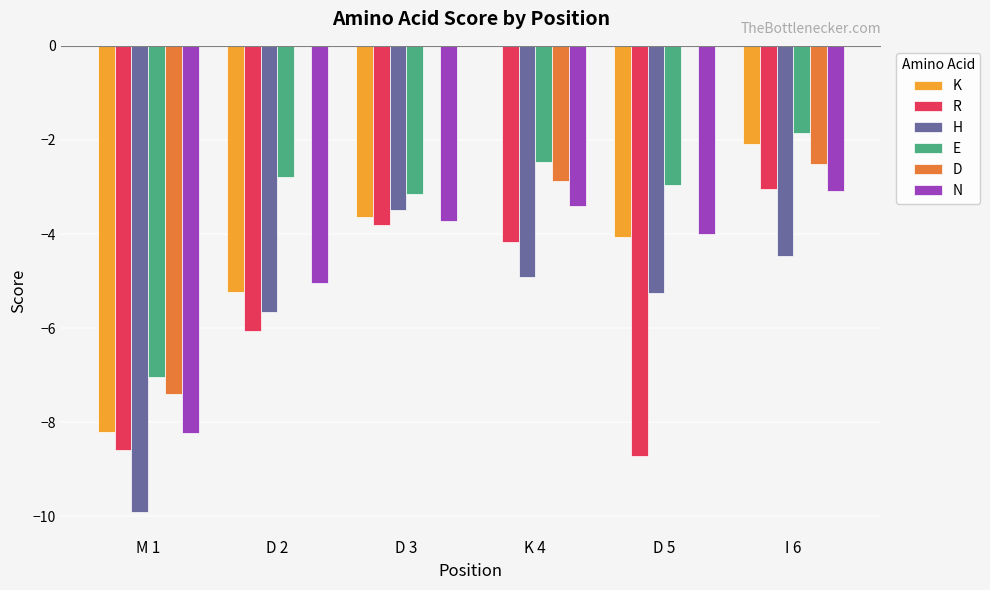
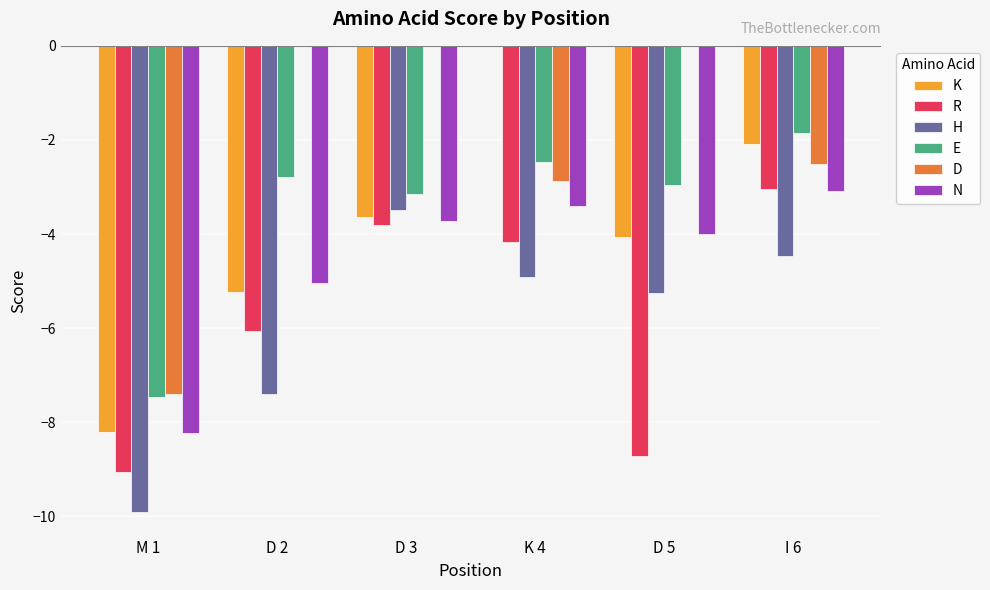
R, M 1: -8.6 -> -9.1
E, M 1: -7.0 -> -7.5
H, D 2: -5.7 -> -7.4
